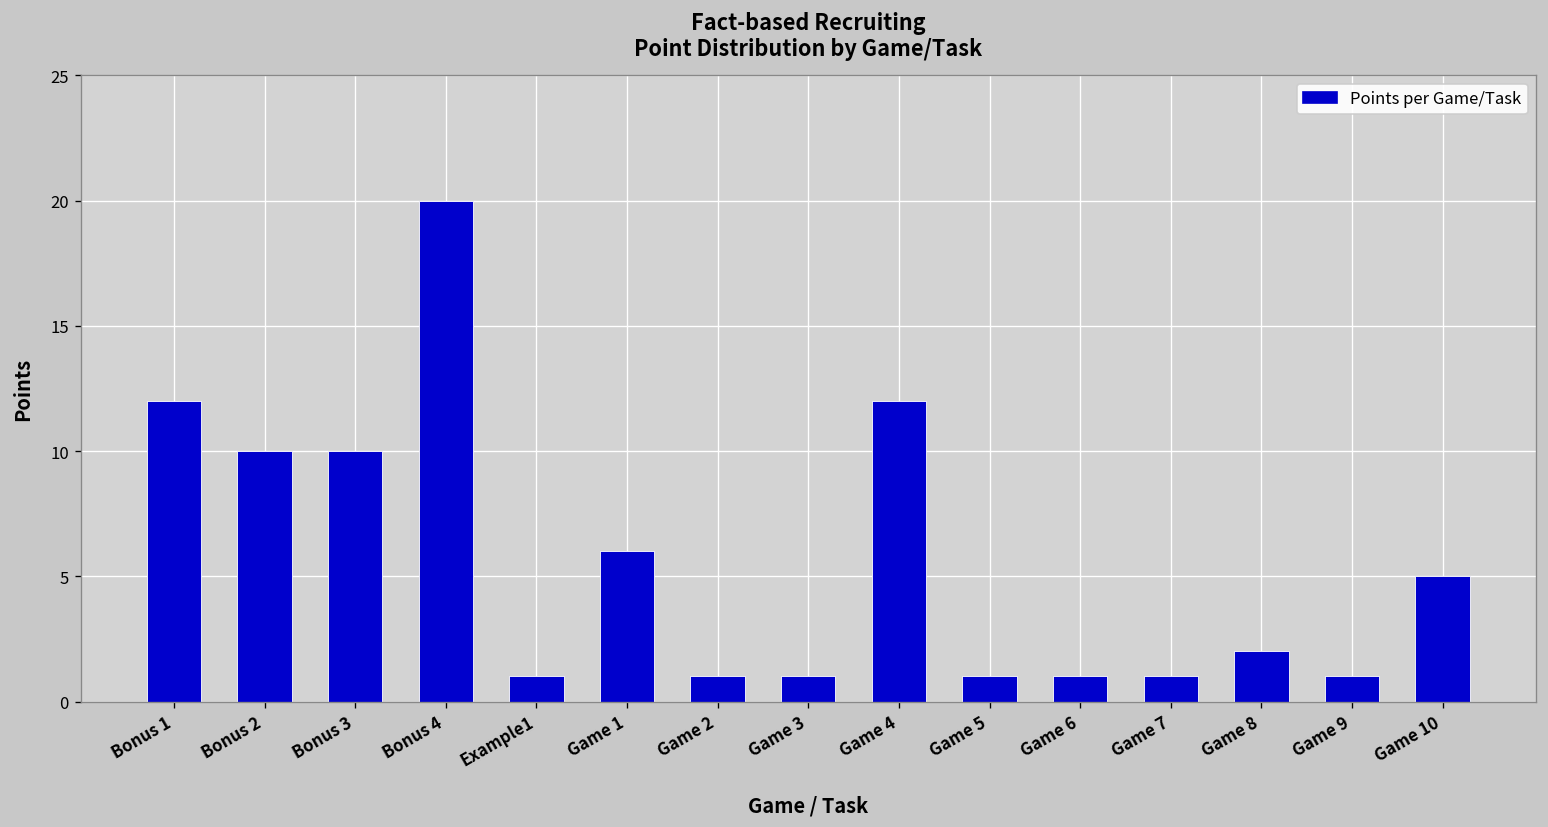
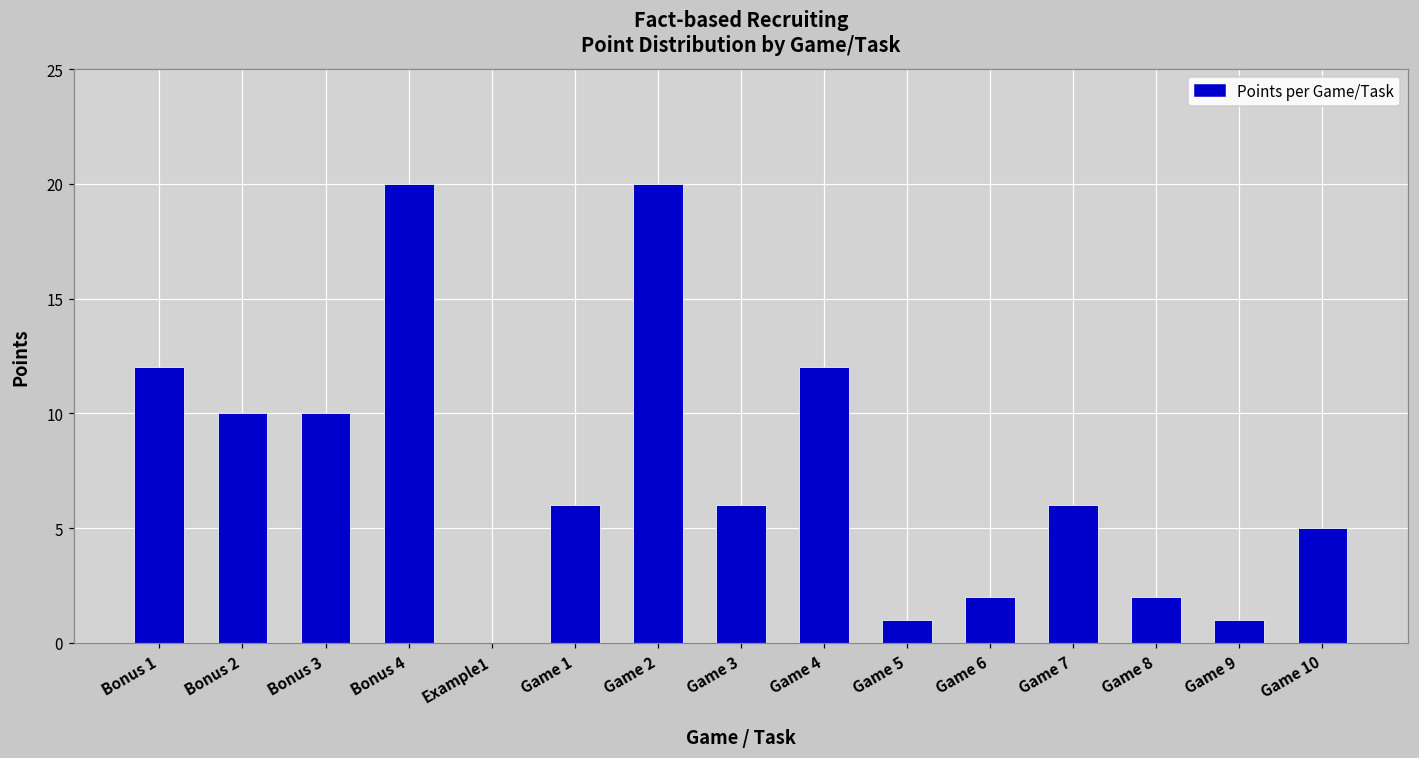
Example1: 1 -> 0
Game 2: 1 -> 20
Game 3: 1 -> 6
Game 6: 1 -> 2
Game 7: 1 -> 6
